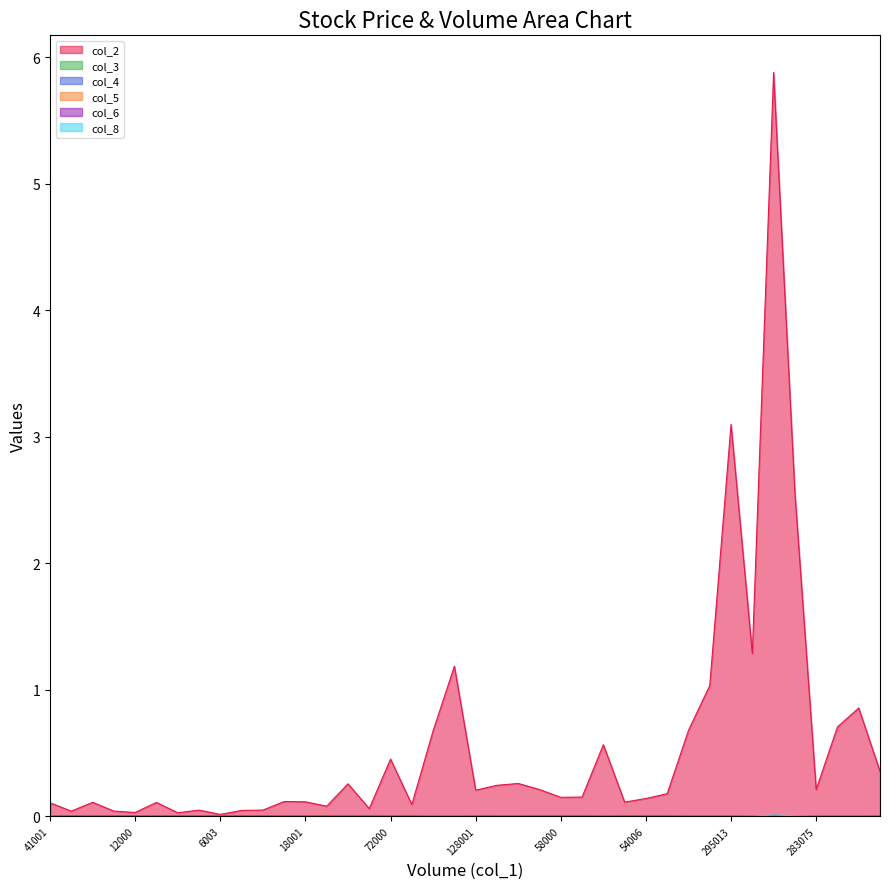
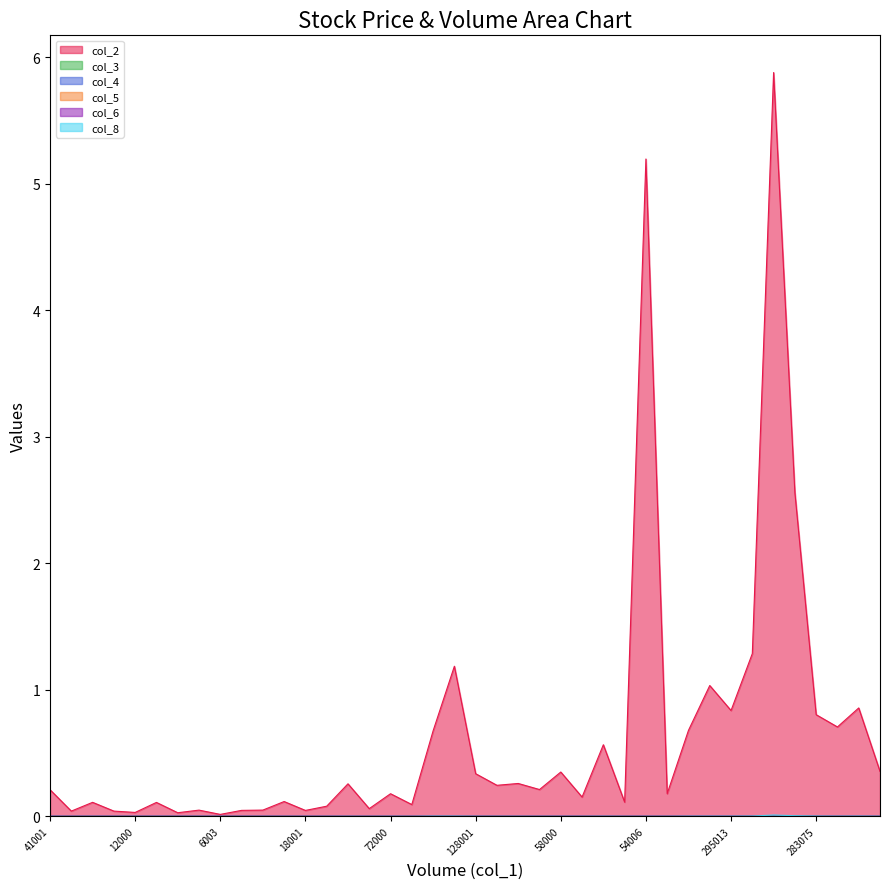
col_2, 41001: 0.11 -> 0.21
col_2, 18001: 0.12 -> 0.05
col_2, 72000: 0.45 -> 0.18
col_2, 128001: 0.21 -> 0.34
col_2, 58000: 0.15 -> 0.35
col_2, 54006: 0.14 -> 5.20
col_2, 295013: 3.10 -> 0.84
col_2, 283075: 0.21 -> 0.80
